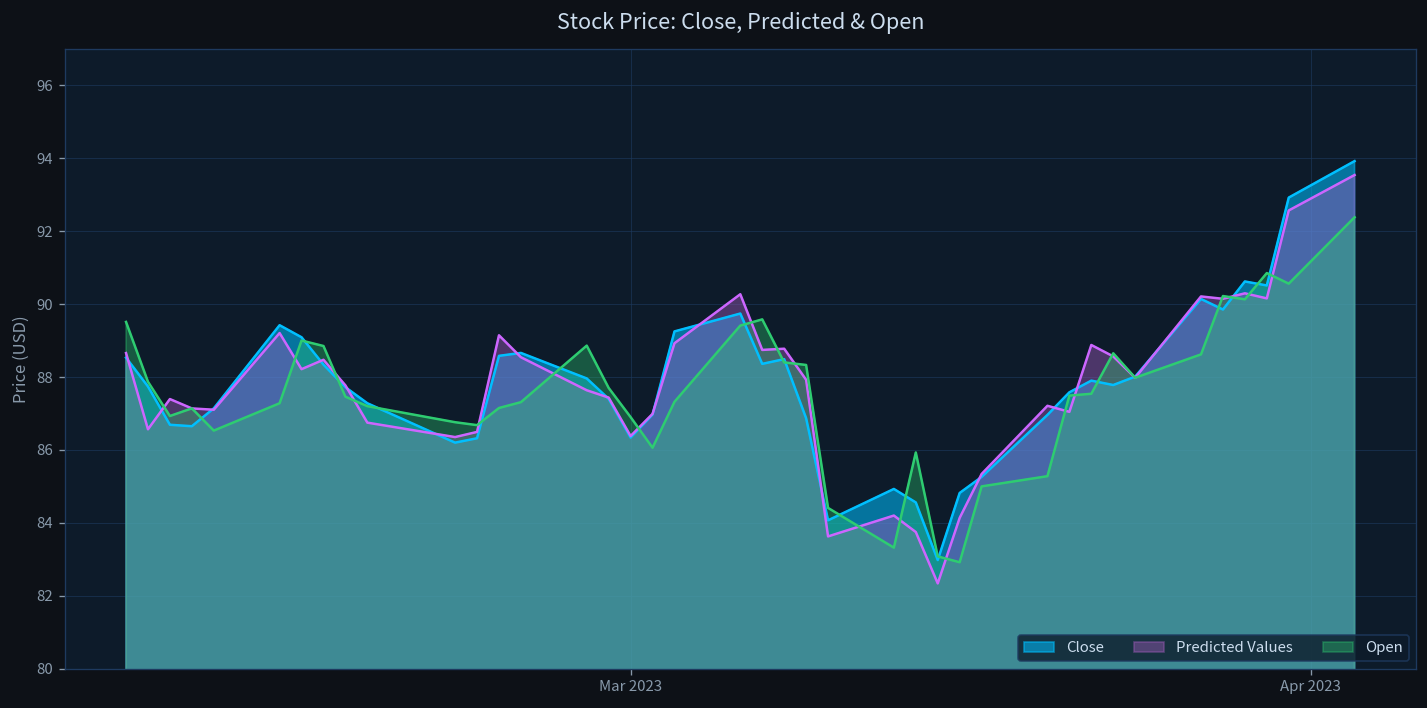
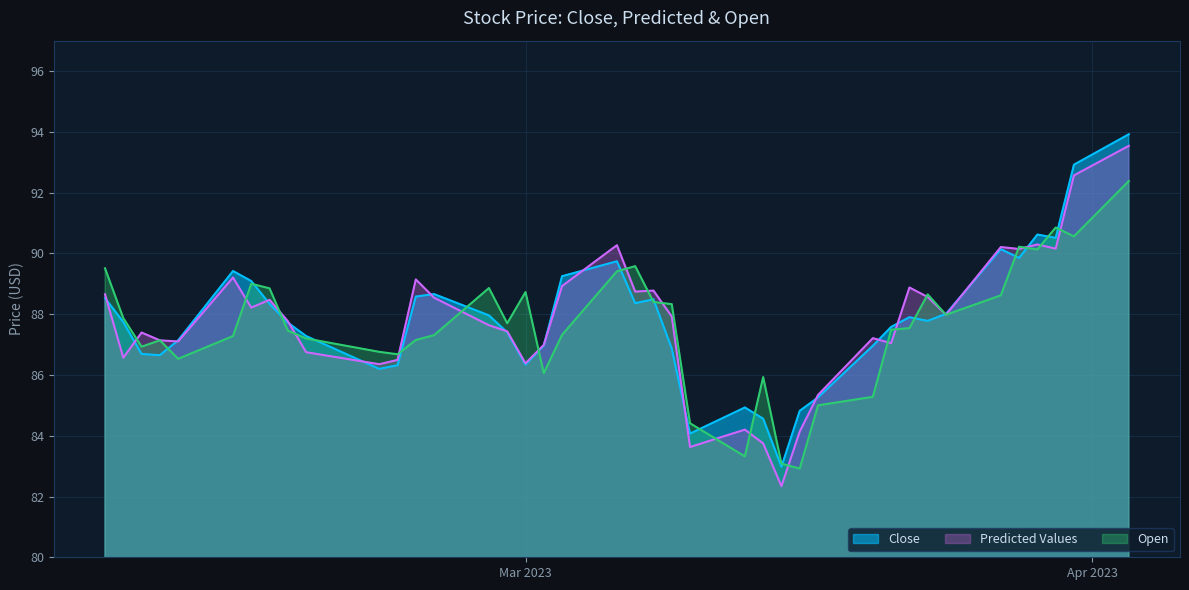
Open, Mar 2023: 86.9 -> 88.7
